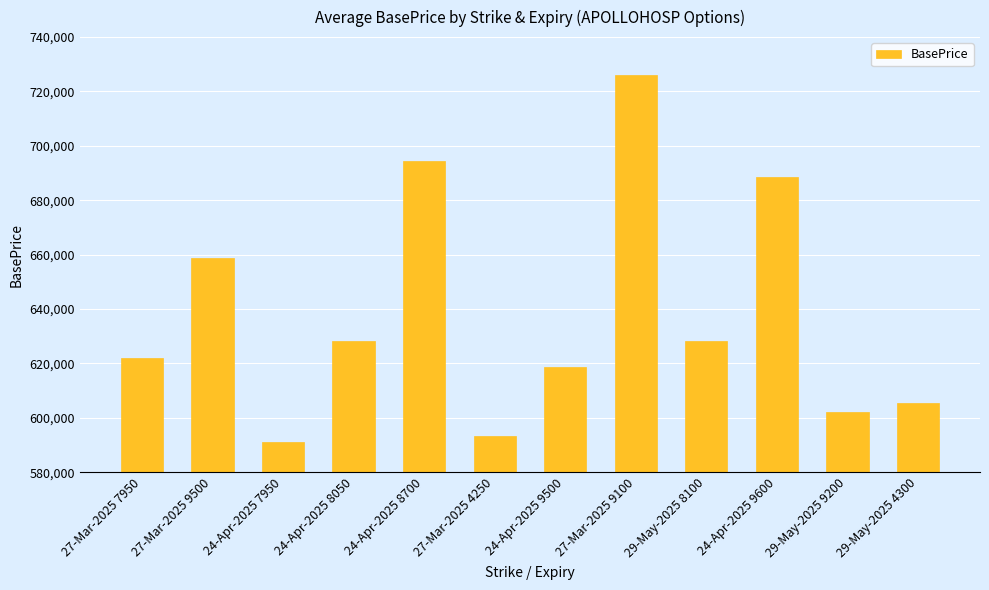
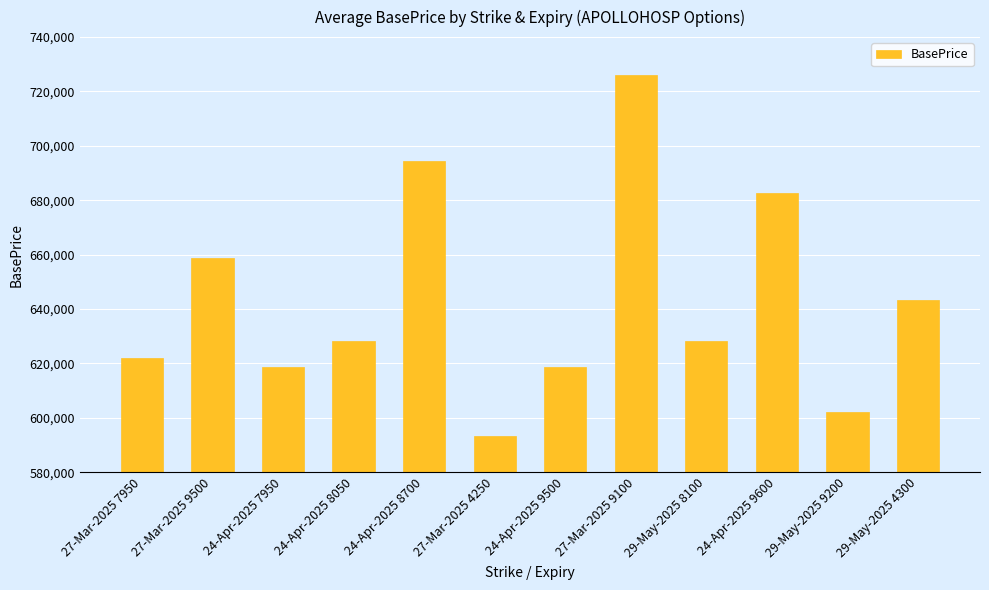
24-Apr-2025 7950: 591,000 -> 619,000
24-Apr-2025 9600: 688,000 -> 683,000
29-May-2025 4300: 605,000 -> 643,000
